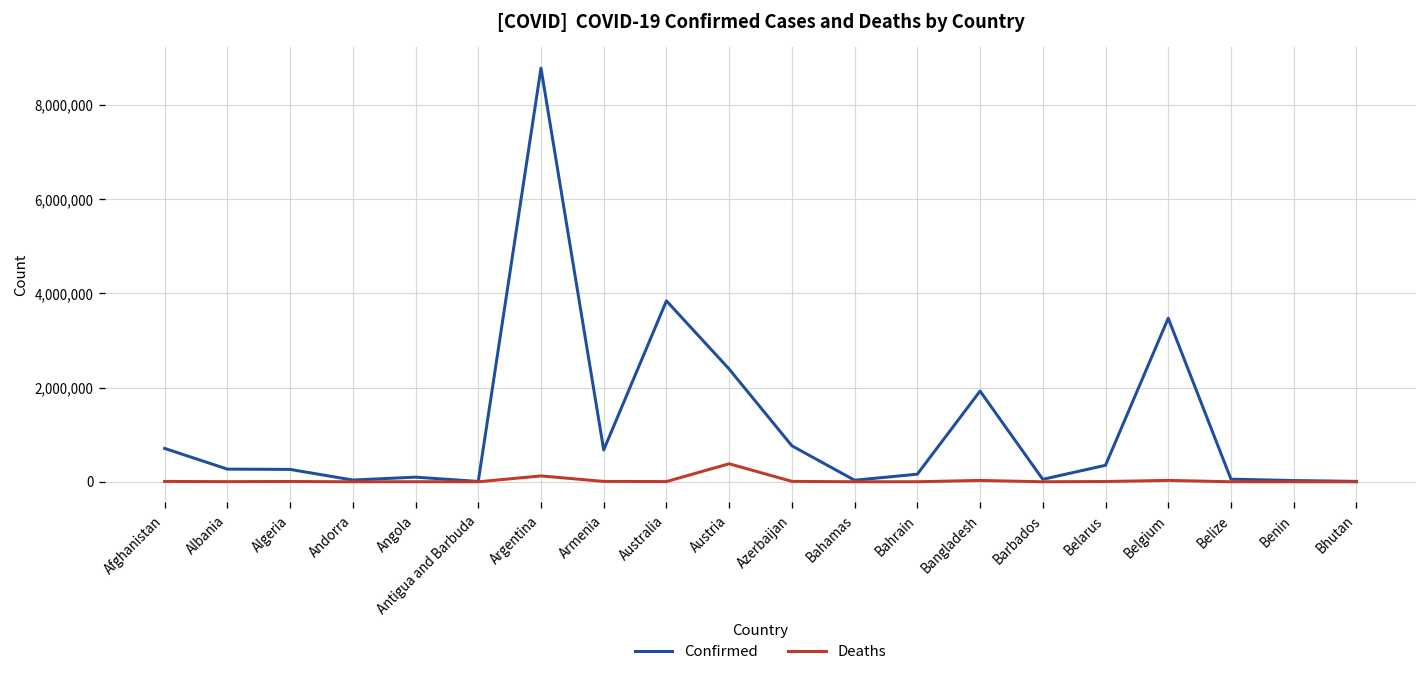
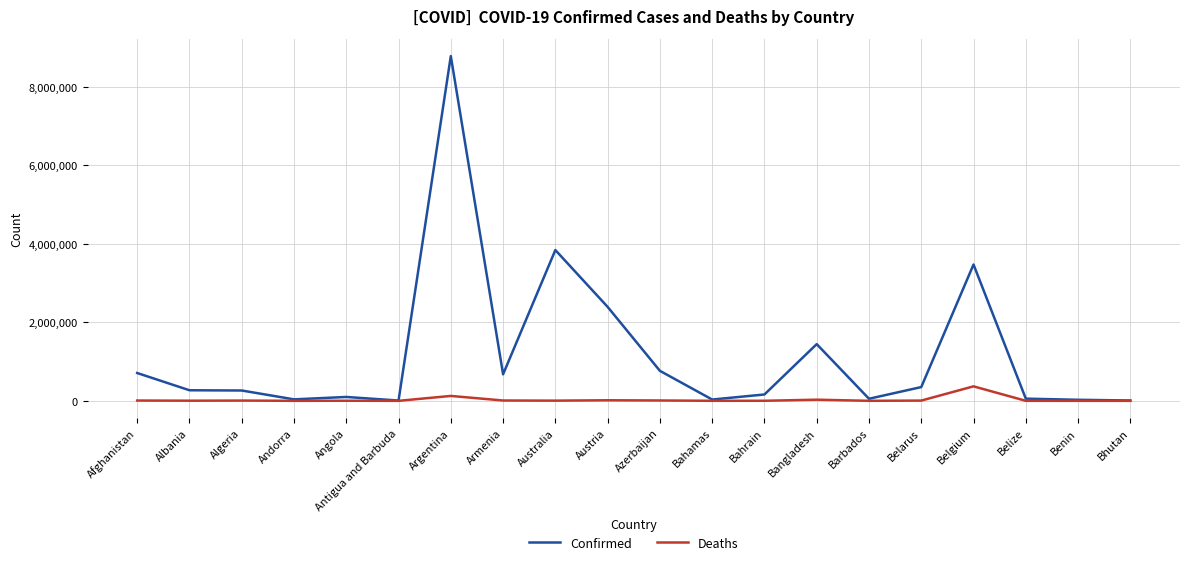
Deaths, Austria: 400,000 -> 0
Confirmed, Bangladesh: 1,900,000 -> 1,400,000
Deaths, Belgium: 0 -> 400,000
